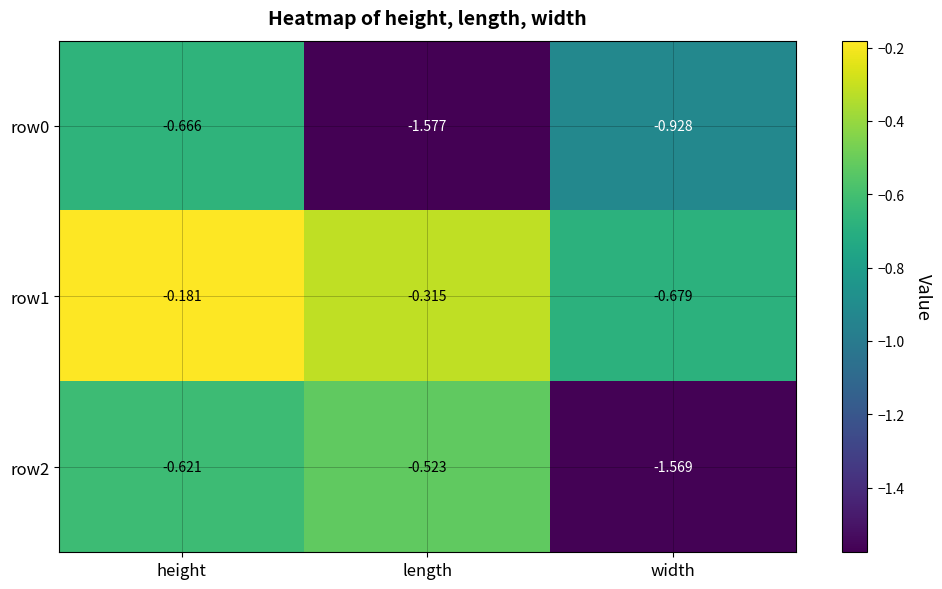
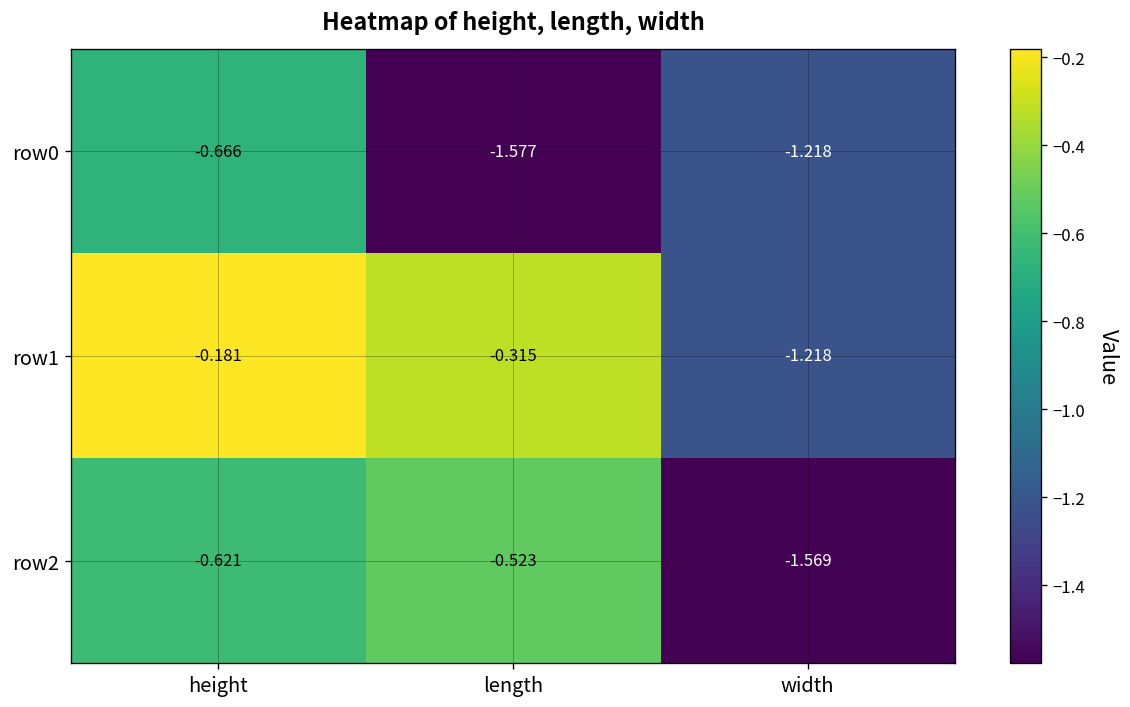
row0, width: -0.928 -> -1.218
row1, width: -0.679 -> -1.218
